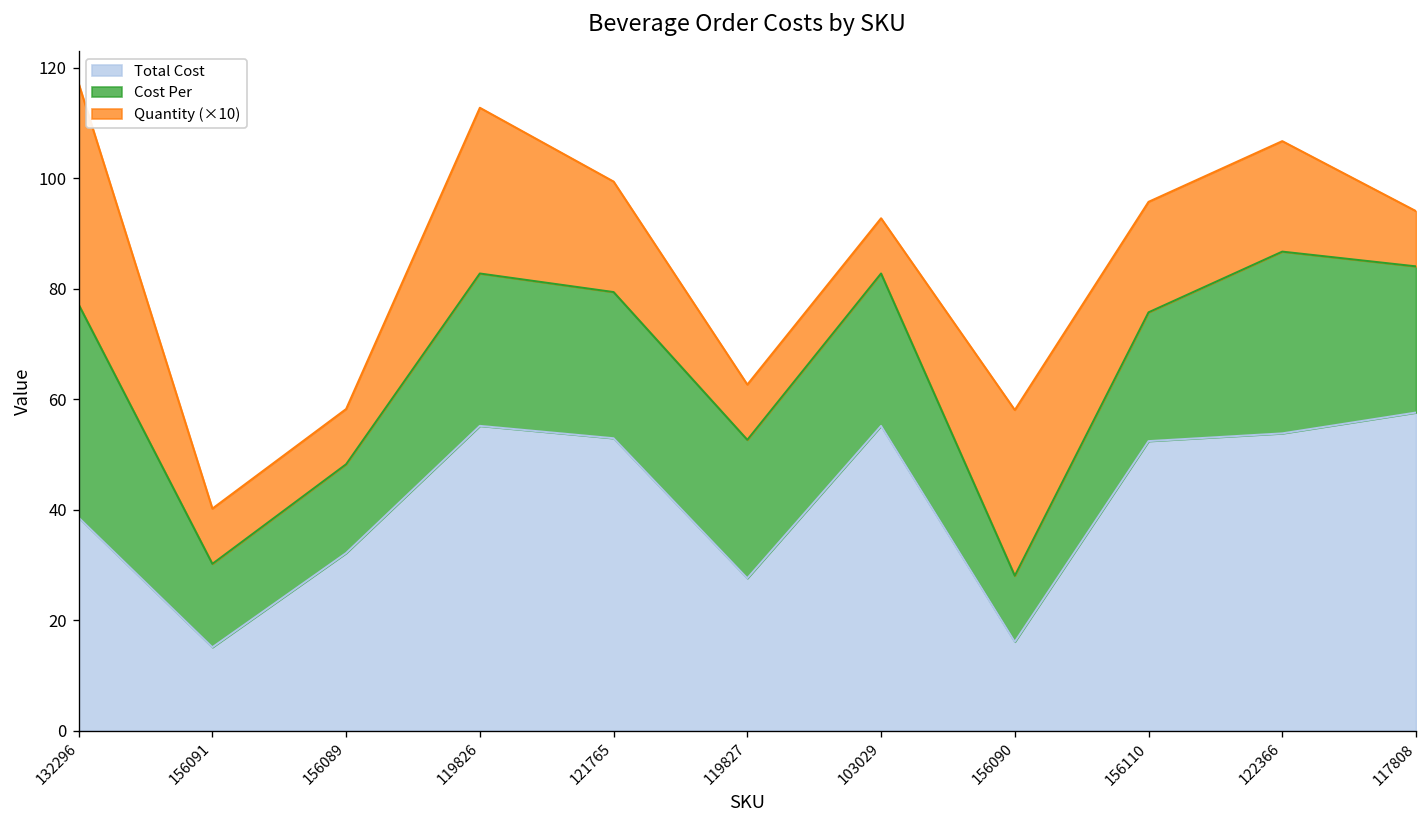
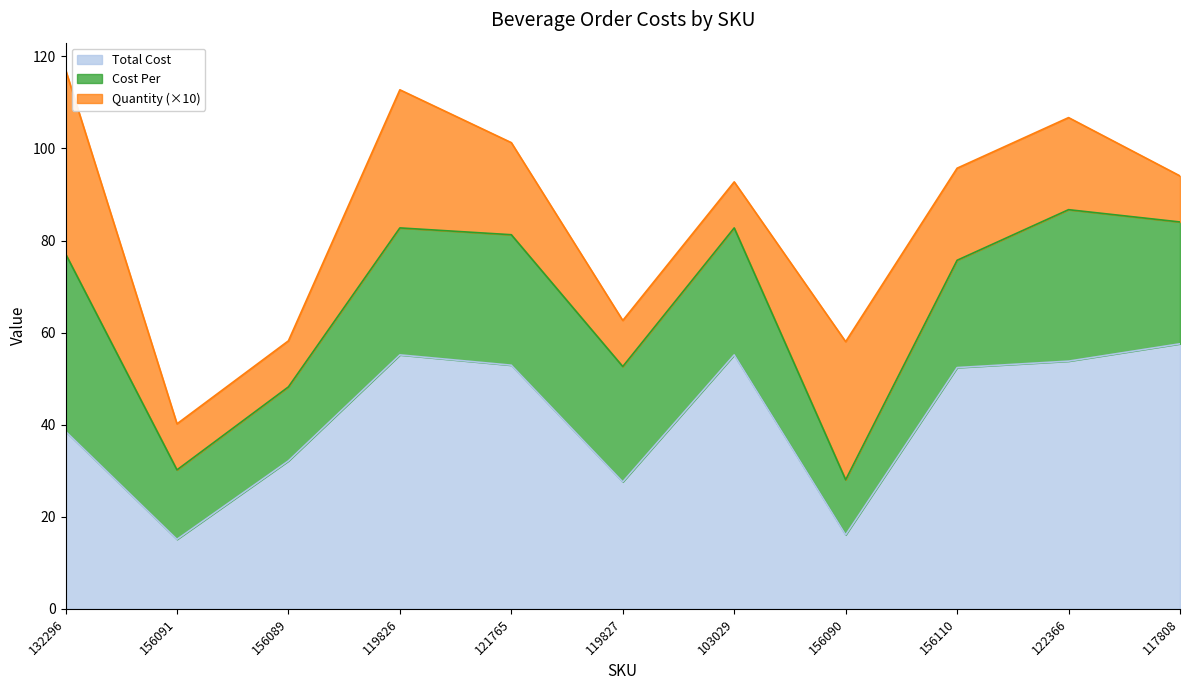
Cost Per, 121765: 26 -> 28
